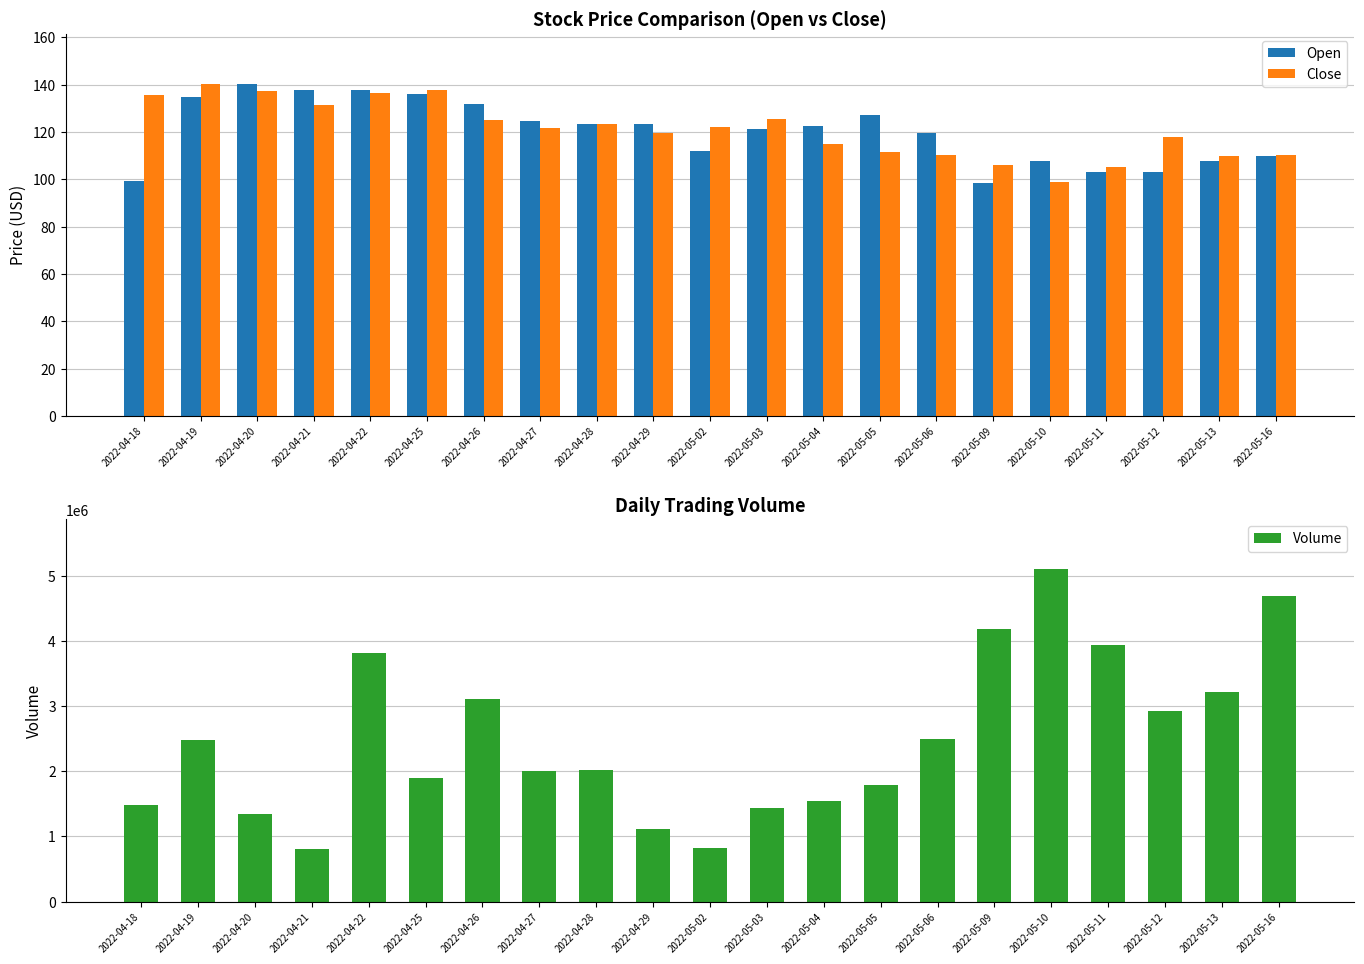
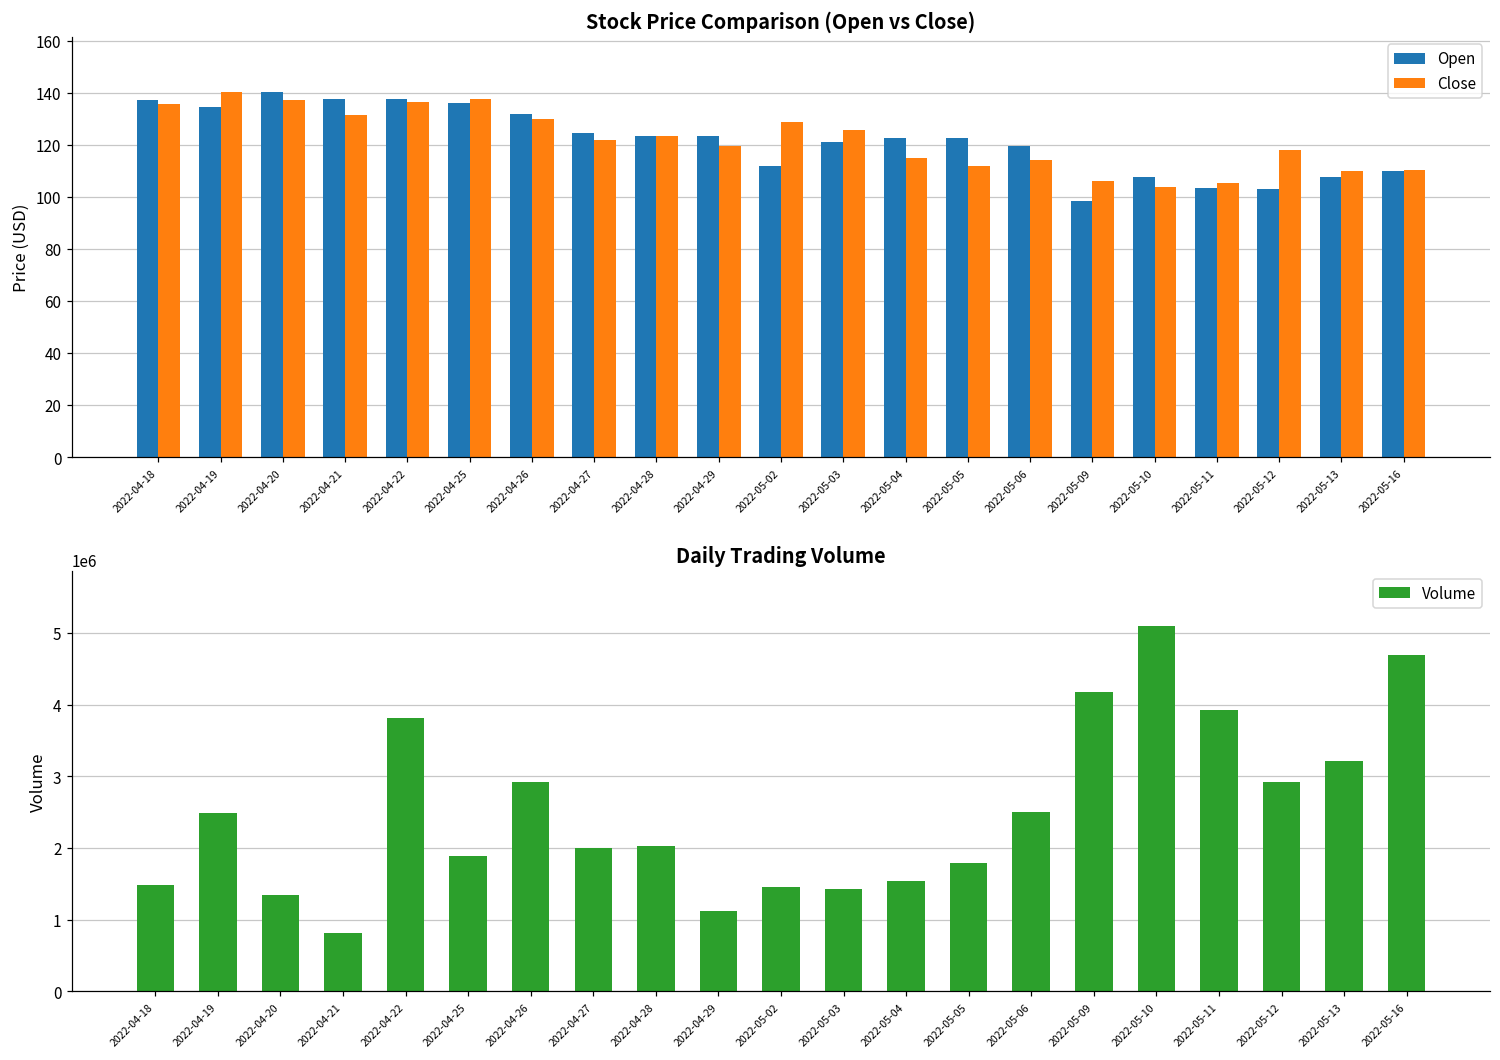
Stock Price Comparison (Open vs Close), Open, 2022-04-18: 99 -> 137
Stock Price Comparison (Open vs Close), Close, 2022-04-26: 125 -> 130
Stock Price Comparison (Open vs Close), Close, 2022-05-02: 122 -> 129
Stock Price Comparison (Open vs Close), Open, 2022-05-05: 127 -> 123
Stock Price Comparison (Open vs Close), Close, 2022-05-06: 110 -> 114
Stock Price Comparison (Open vs Close), Close, 2022-05-10: 99 -> 104
Daily Trading Volume, 2022-04-26: 3100000 -> 2900000
Daily Trading Volume, 2022-05-02: 800000 -> 1500000
